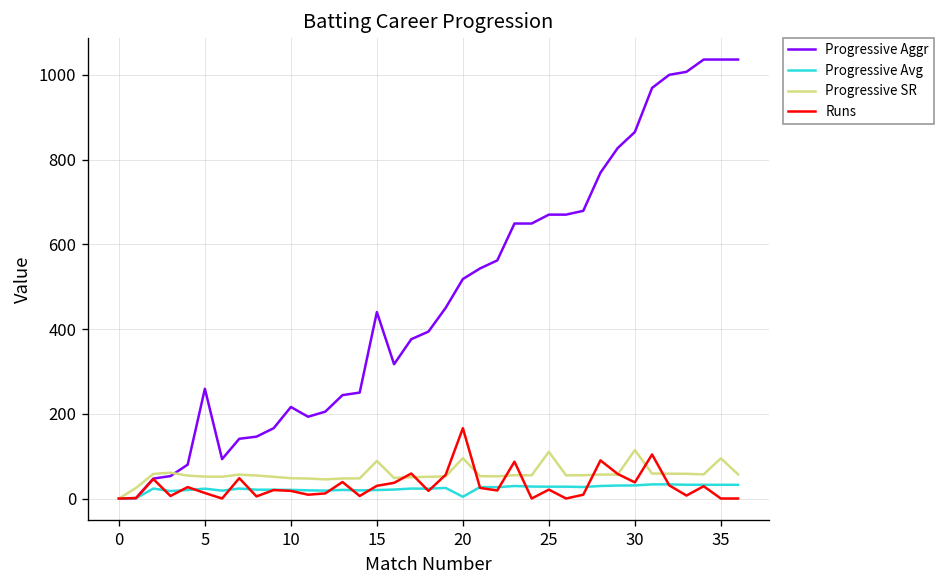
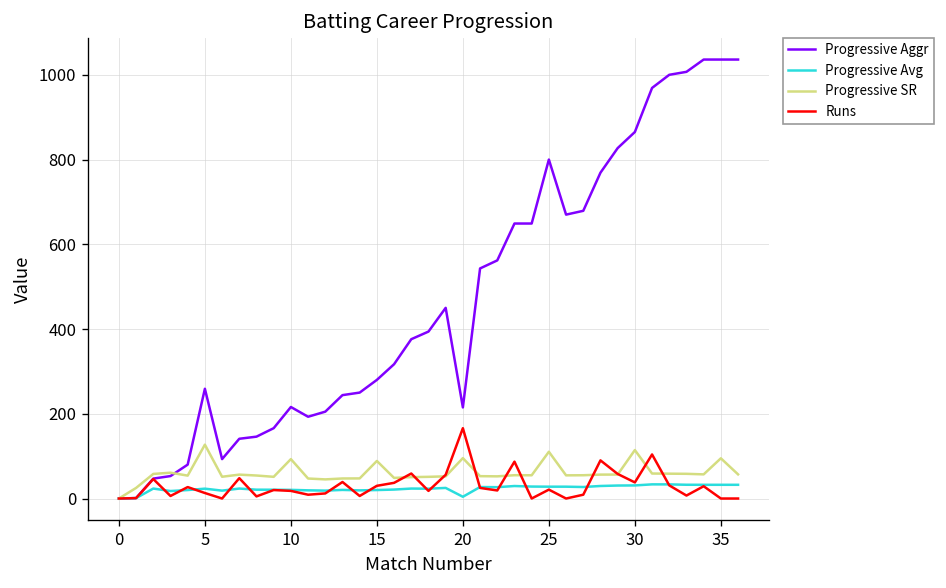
Progressive SR, 5: 50 -> 130
Progressive SR, 10: 50 -> 90
Progressive Aggr, 15: 440 -> 280
Progressive Aggr, 20: 520 -> 220
Progressive Aggr, 25: 670 -> 800
